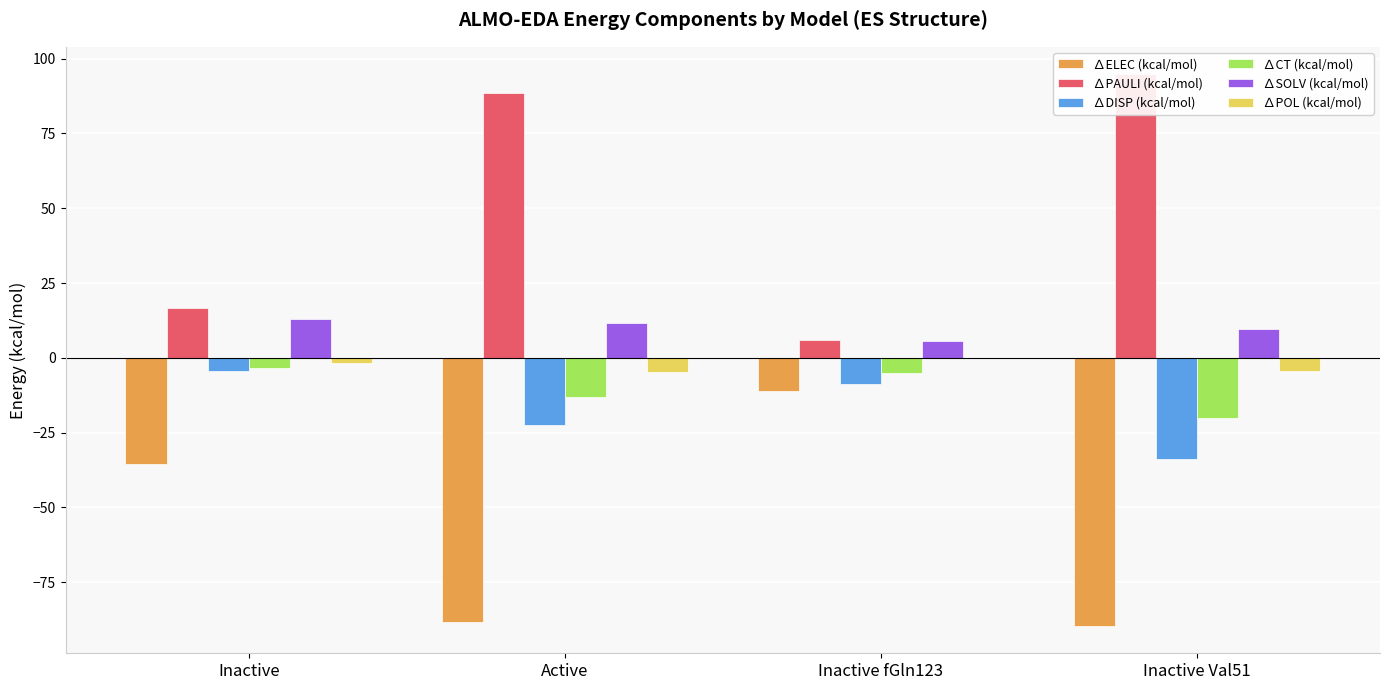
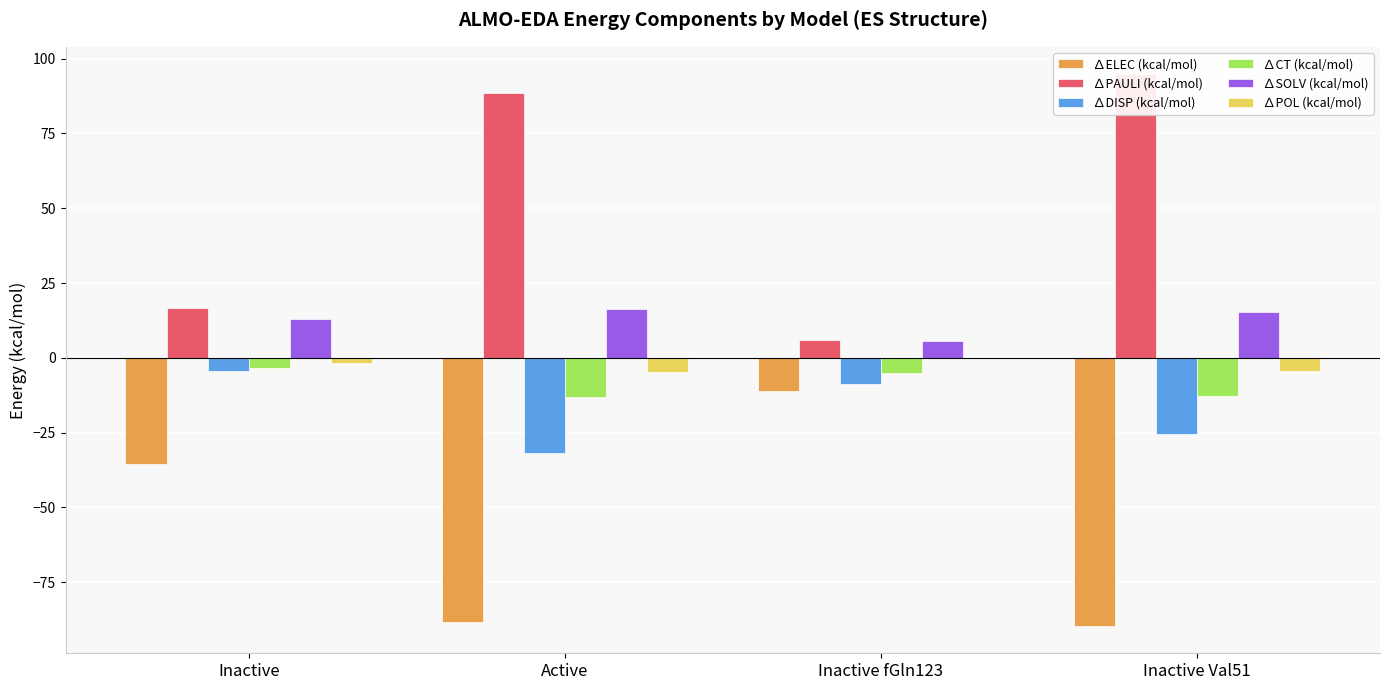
∆DISP (kcal/mol), Active: -23 -> -32
∆SOLV (kcal/mol), Active: 12 -> 16
∆DISP (kcal/mol), Inactive Val51: -34 -> -26
∆CT (kcal/mol), Inactive Val51: -20 -> -13
∆SOLV (kcal/mol), Inactive Val51: 10 -> 15
